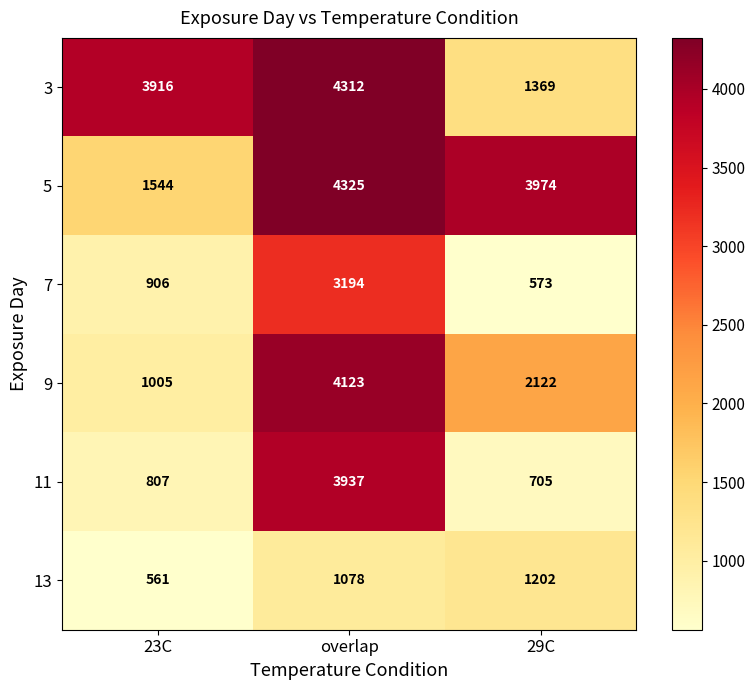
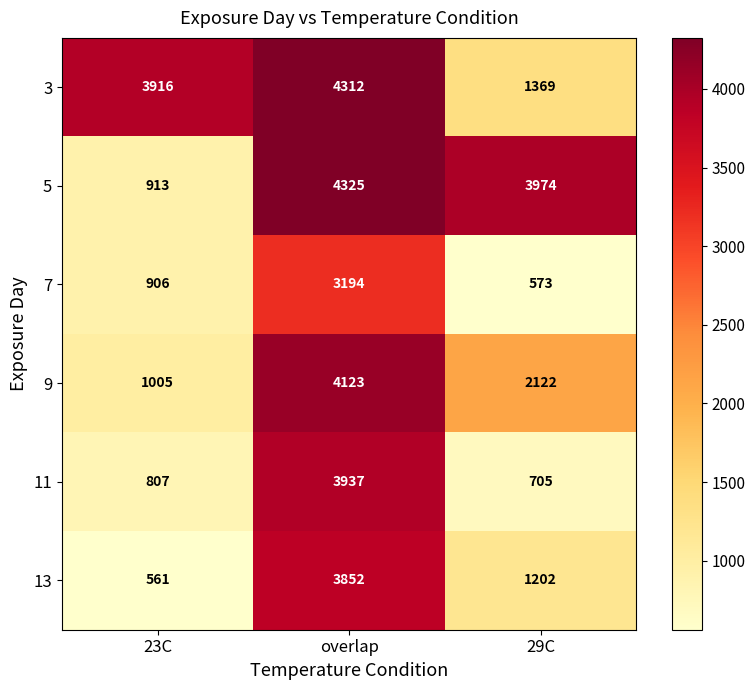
5, 23C: 1544 -> 913
13, overlap: 1078 -> 3852
